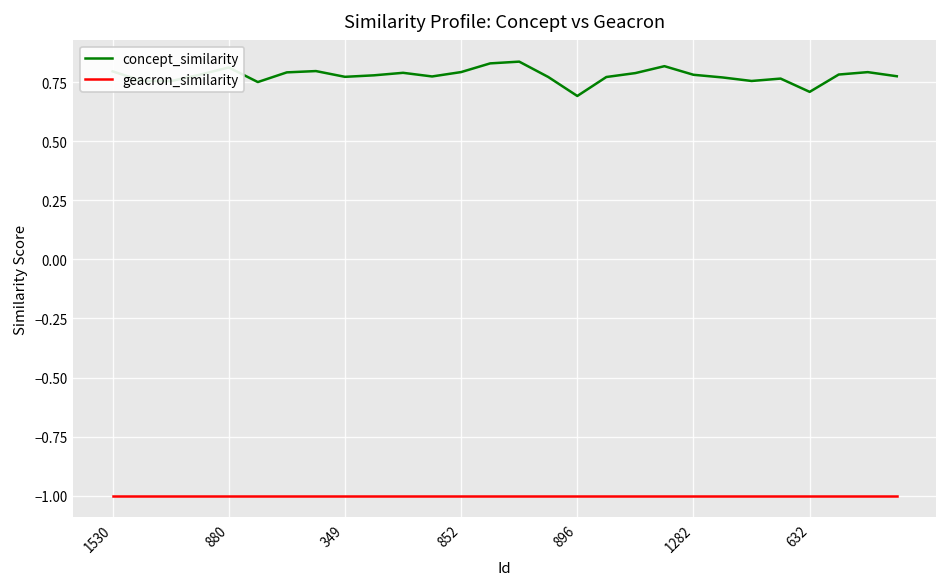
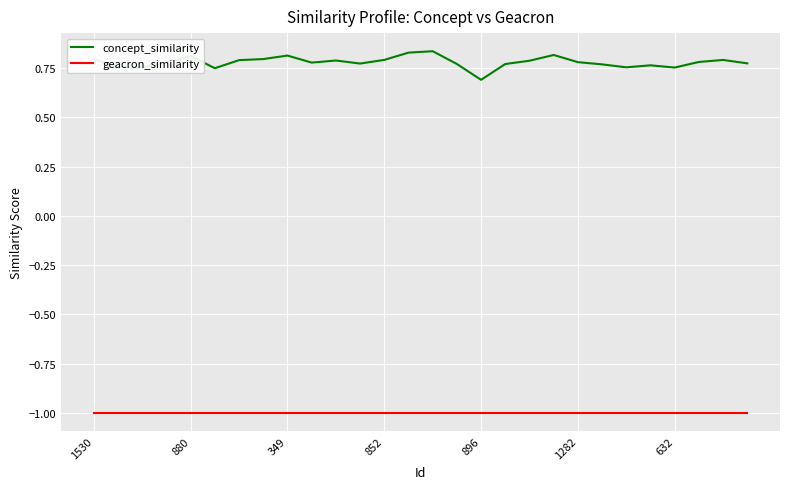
concept_similarity, 349: 0.77 -> 0.81
concept_similarity, 632: 0.71 -> 0.75
